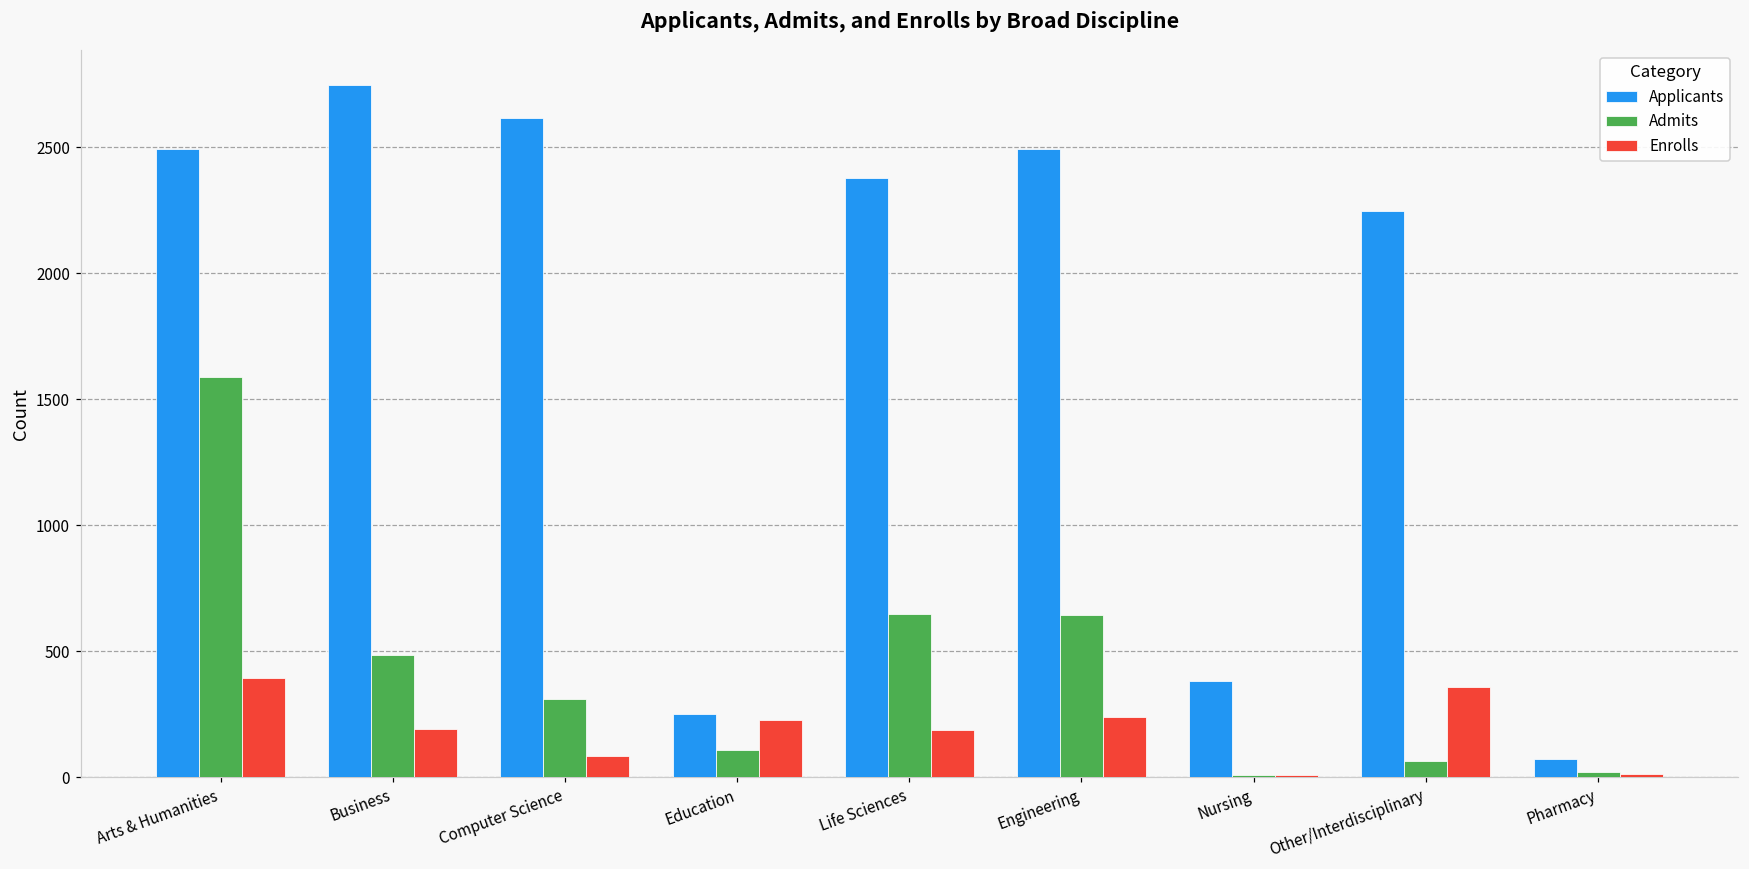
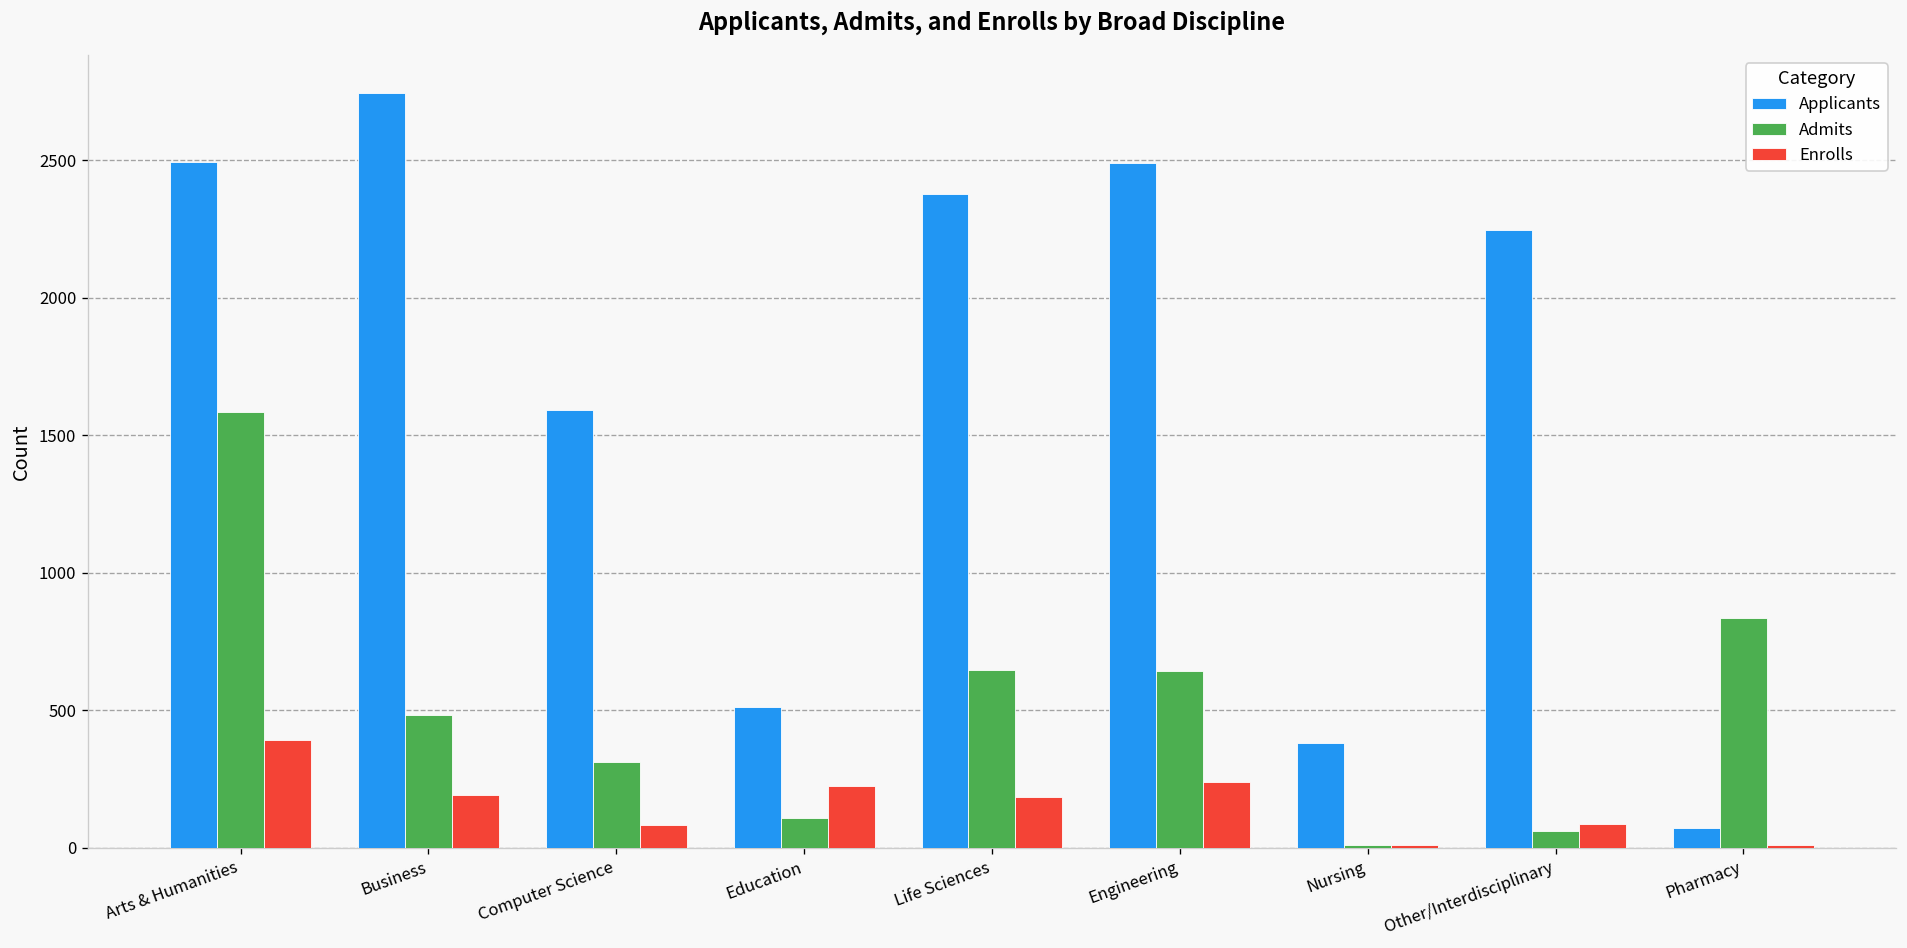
Applicants, Computer Science: 2620 -> 1590
Applicants, Education: 250 -> 510
Enrolls, Other/Interdisciplinary: 360 -> 90
Admits, Pharmacy: 20 -> 840
